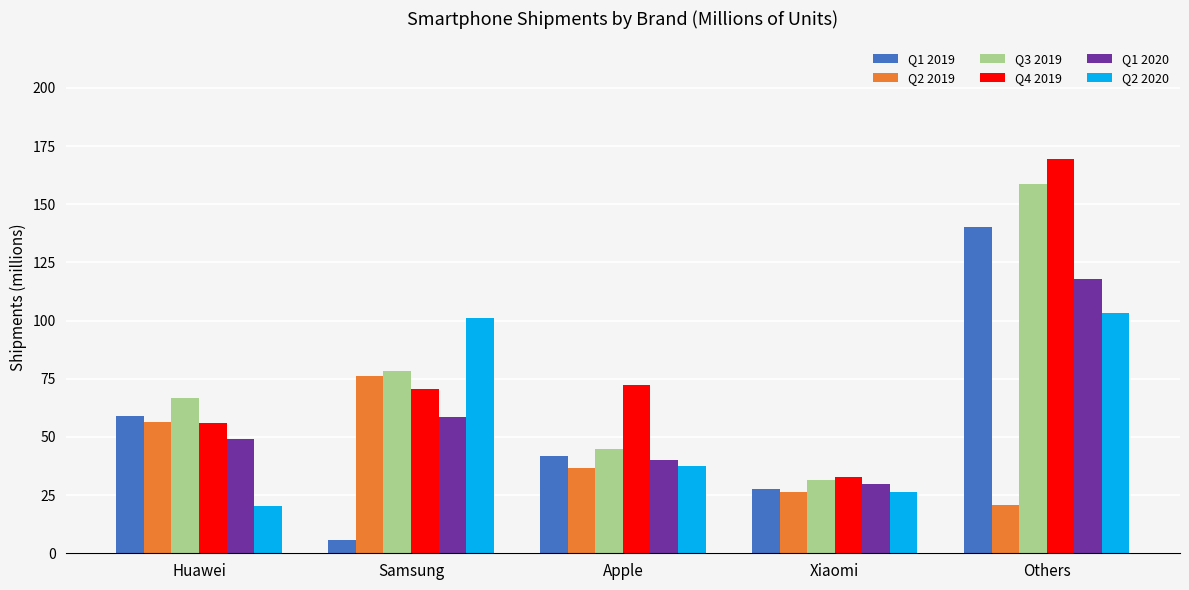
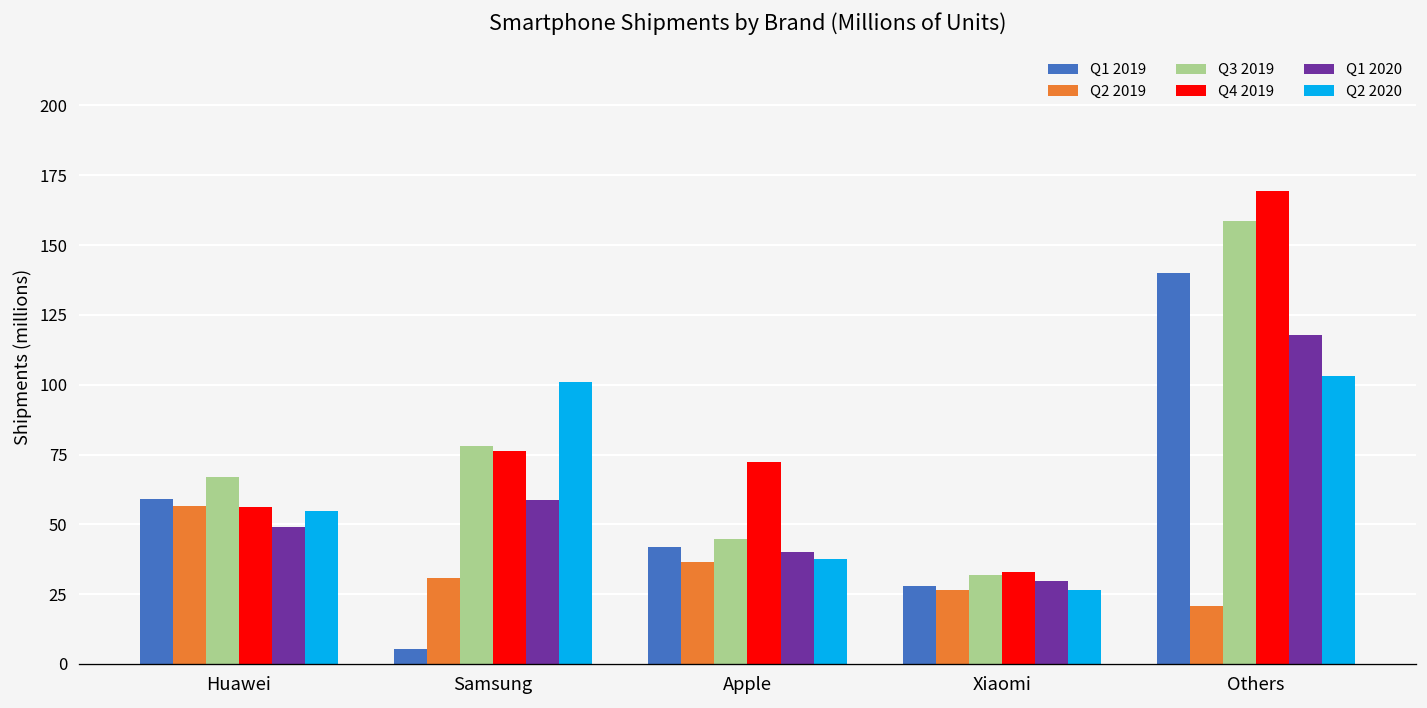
Q2 2020, Huawei: 21 -> 55
Q2 2019, Samsung: 76 -> 31
Q4 2019, Samsung: 70 -> 76
